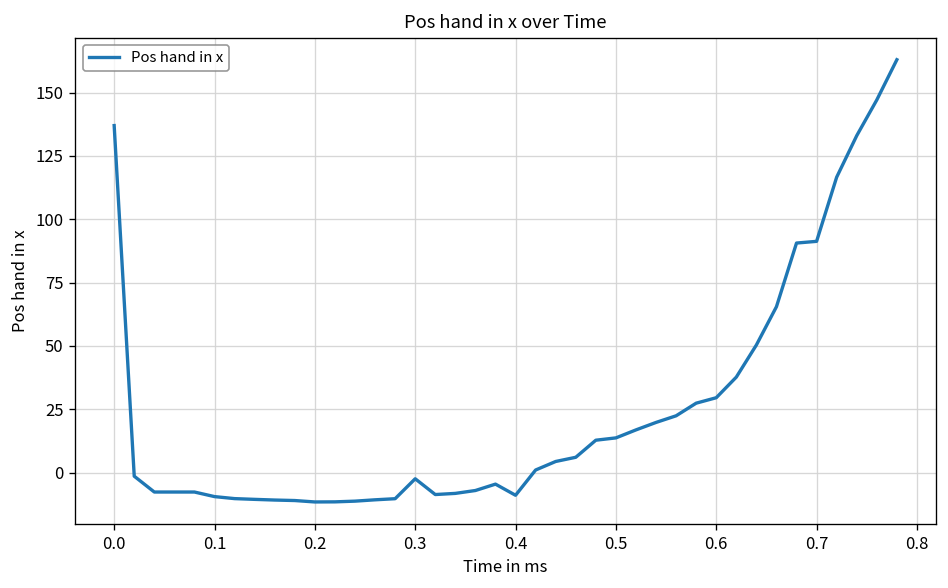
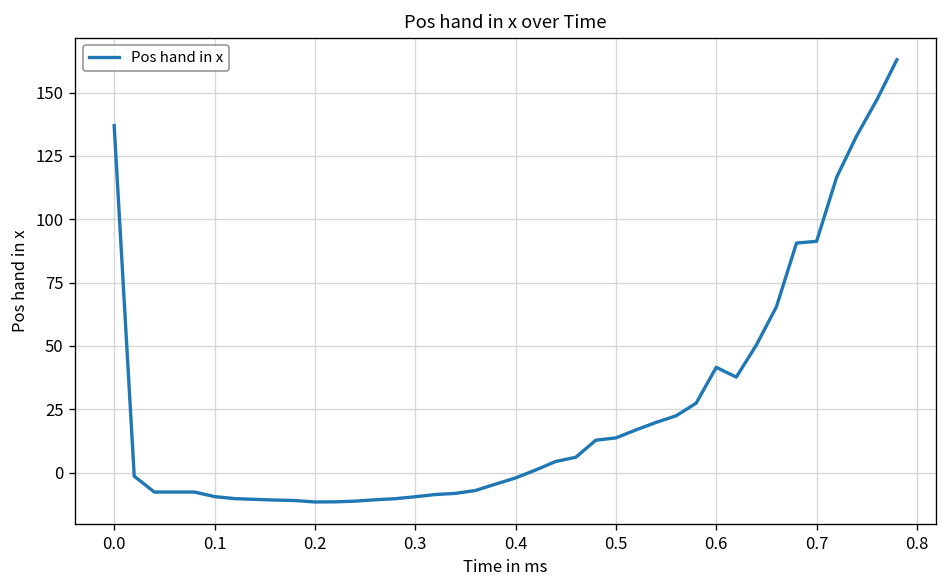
0.3: -2 -> -10
0.4: -9 -> -2
0.6: 30 -> 42
